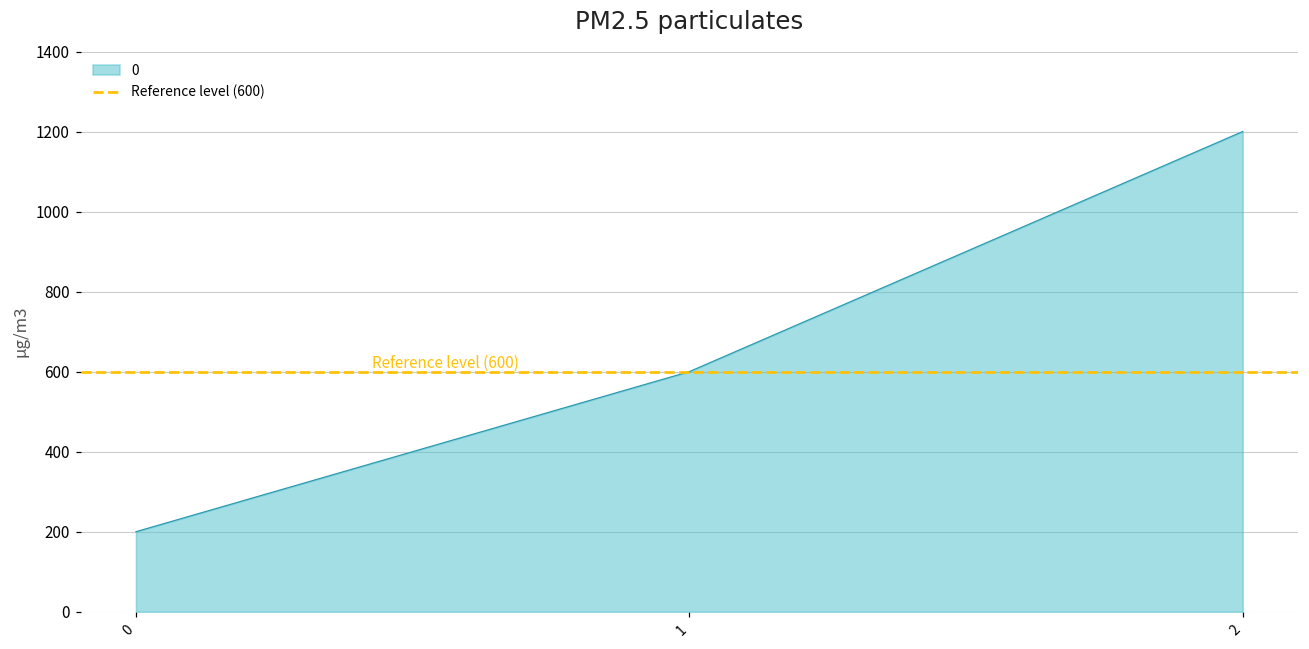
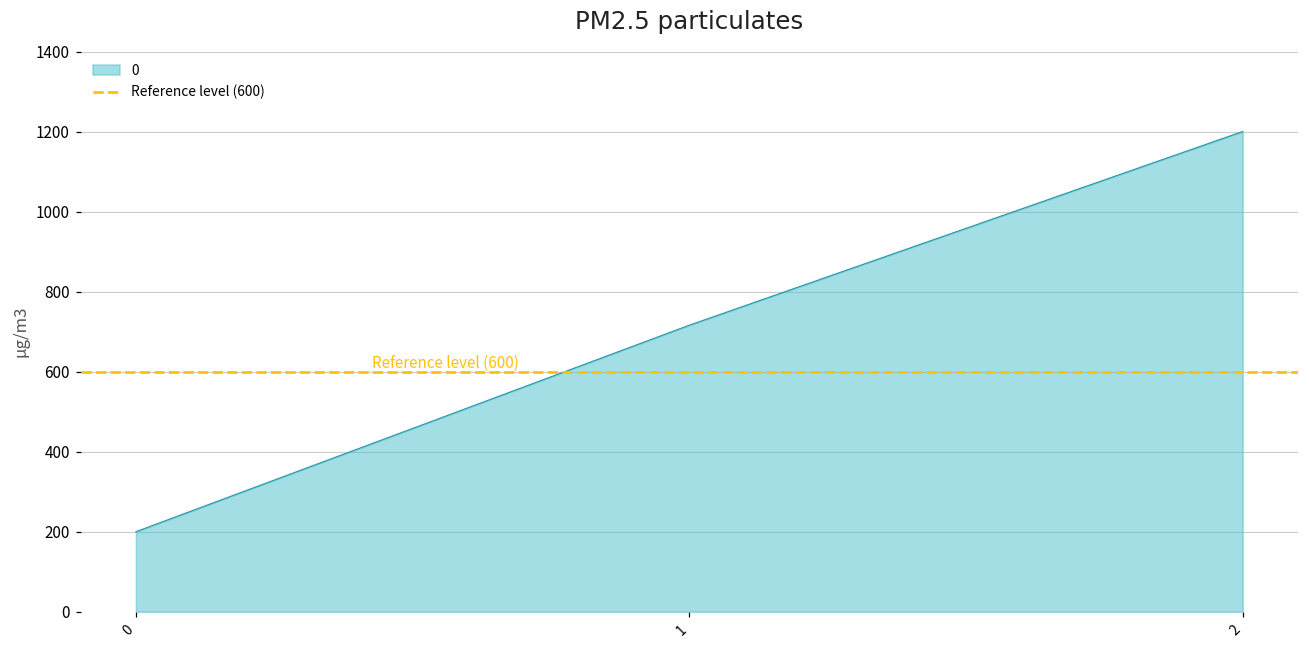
1: 600 -> 720
